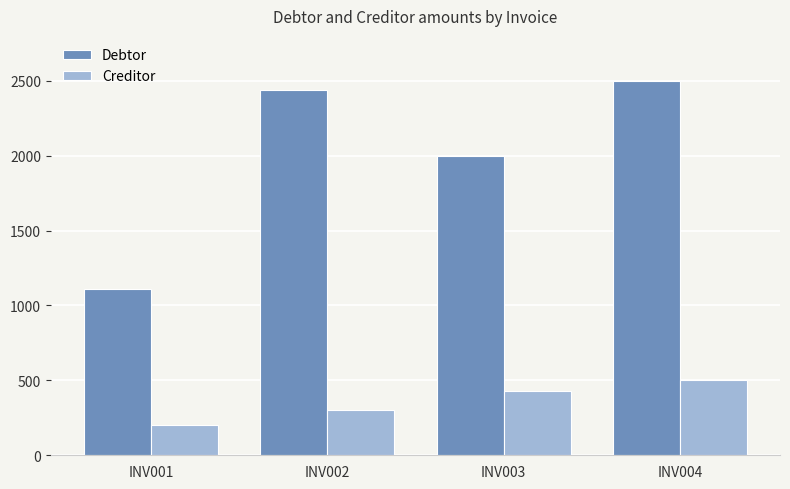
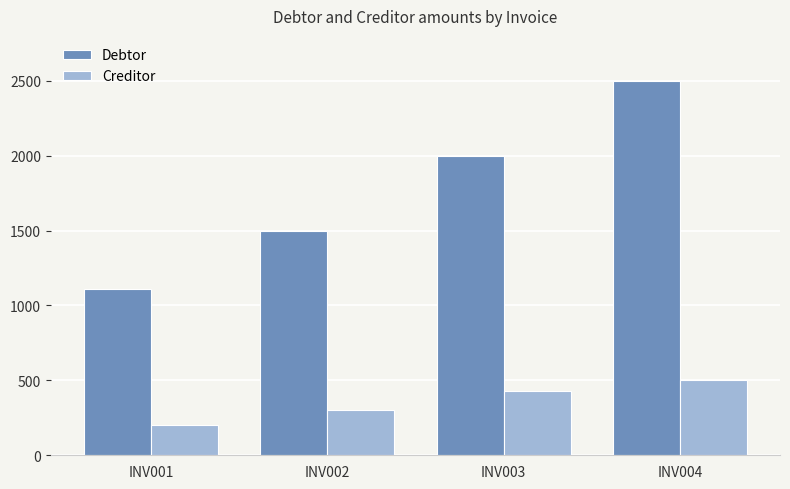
Debtor, INV002: 2440 -> 1500
